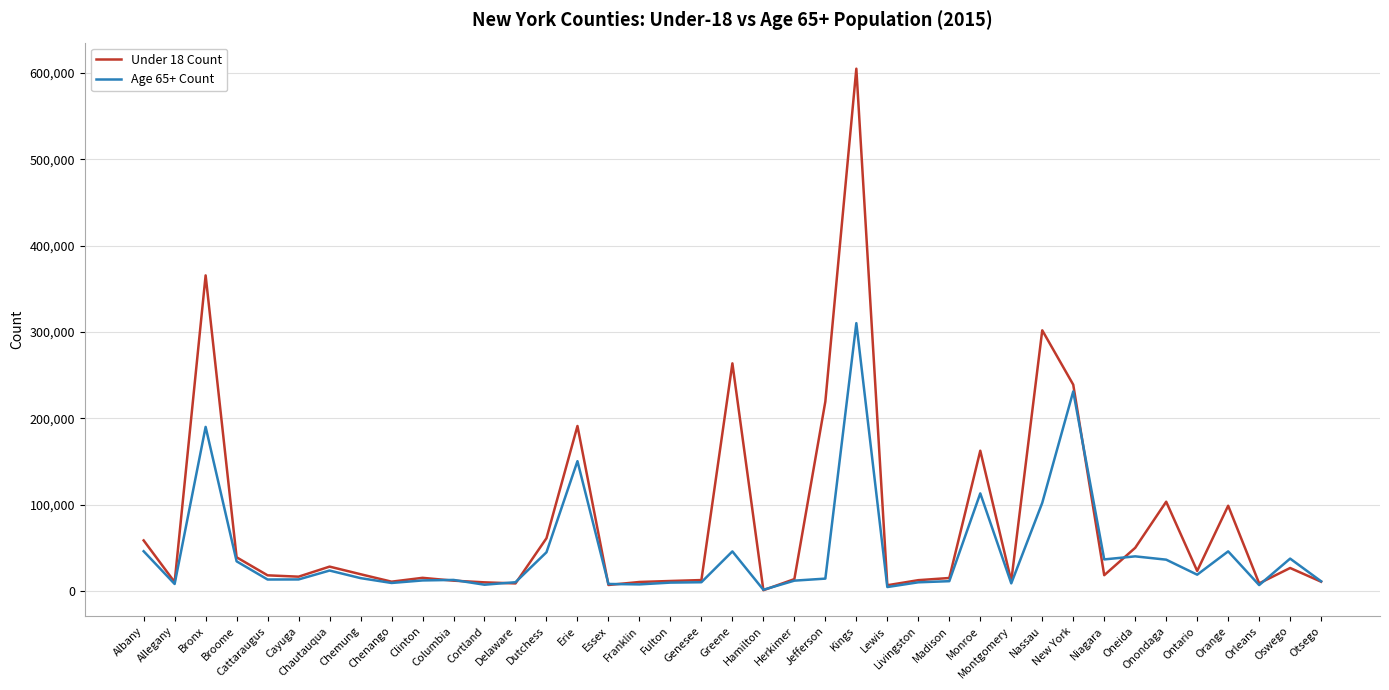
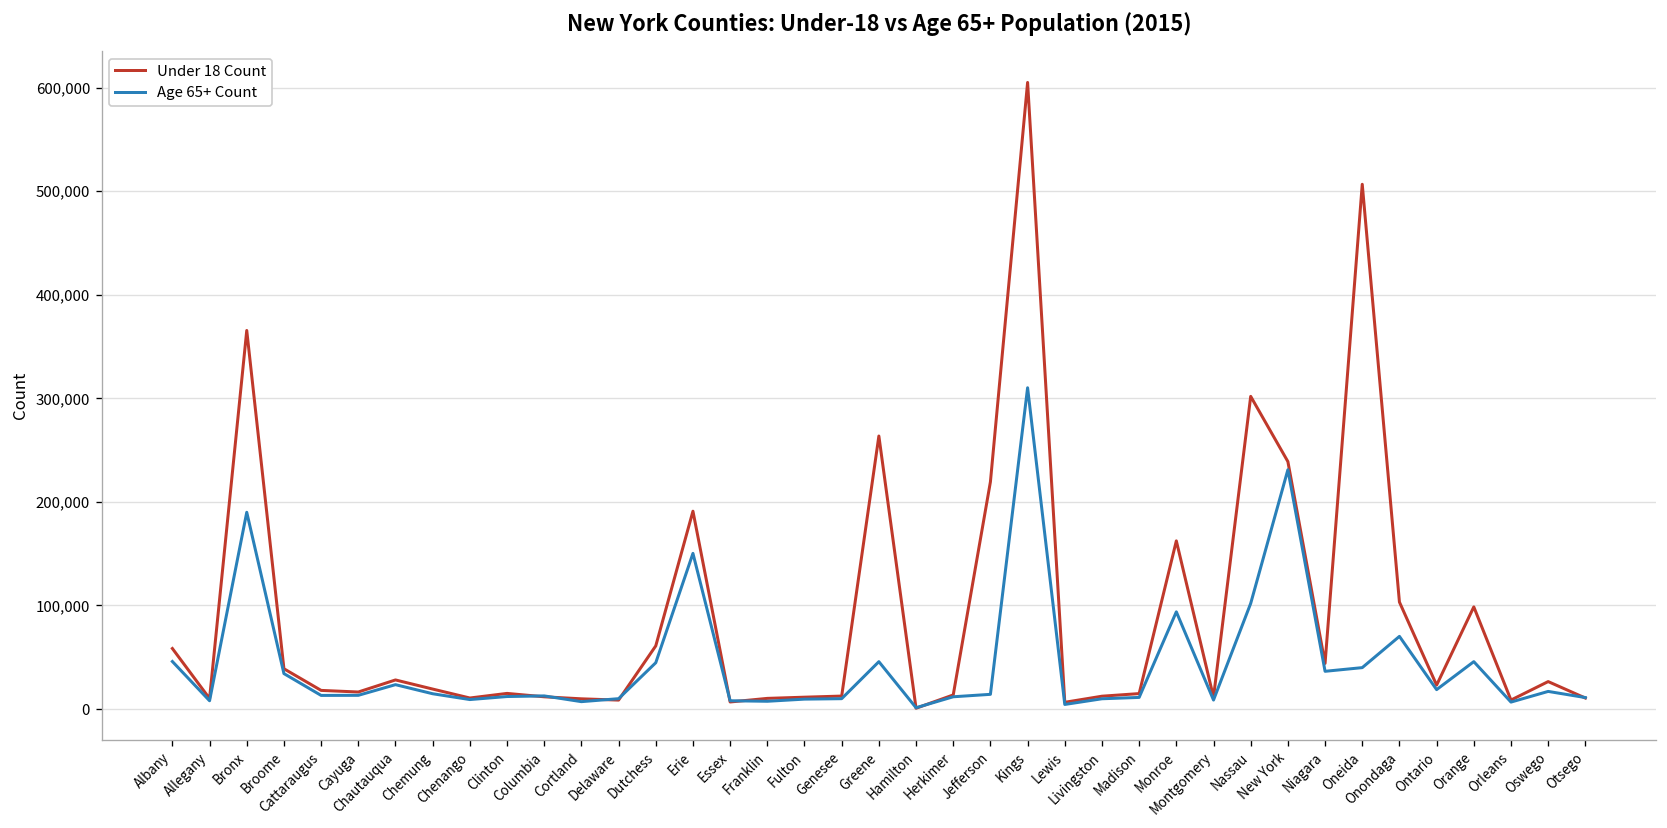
Age 65+ Count, Monroe: 110,000 -> 90,000
Under 18 Count, Niagara: 20,000 -> 40,000
Under 18 Count, Oneida: 50,000 -> 510,000
Age 65+ Count, Onondaga: 40,000 -> 70,000
Age 65+ Count, Oswego: 40,000 -> 20,000
